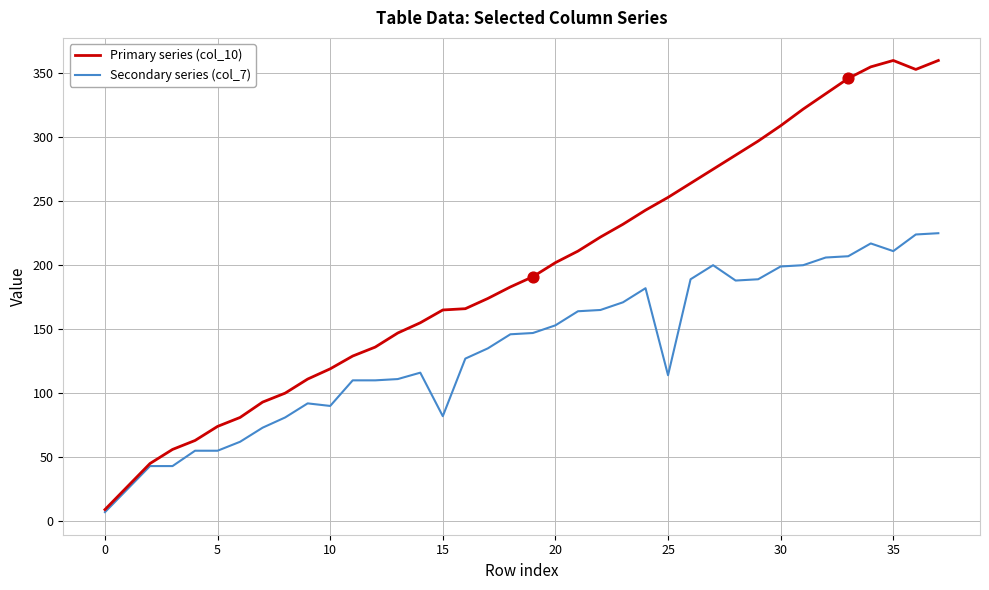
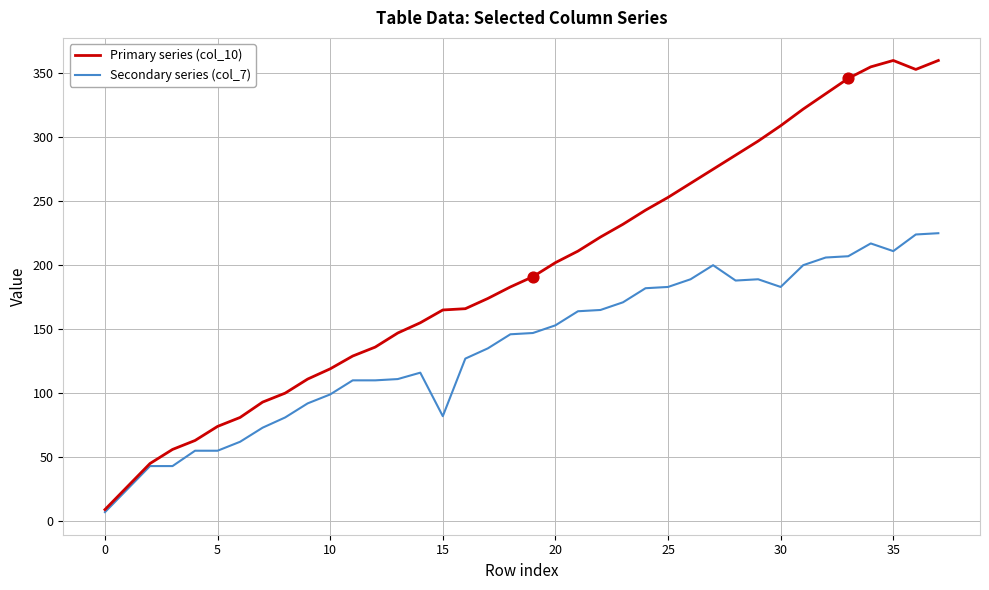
Secondary series (col_7), 10: 90 -> 99
Secondary series (col_7), 25: 114 -> 183
Secondary series (col_7), 30: 199 -> 183
